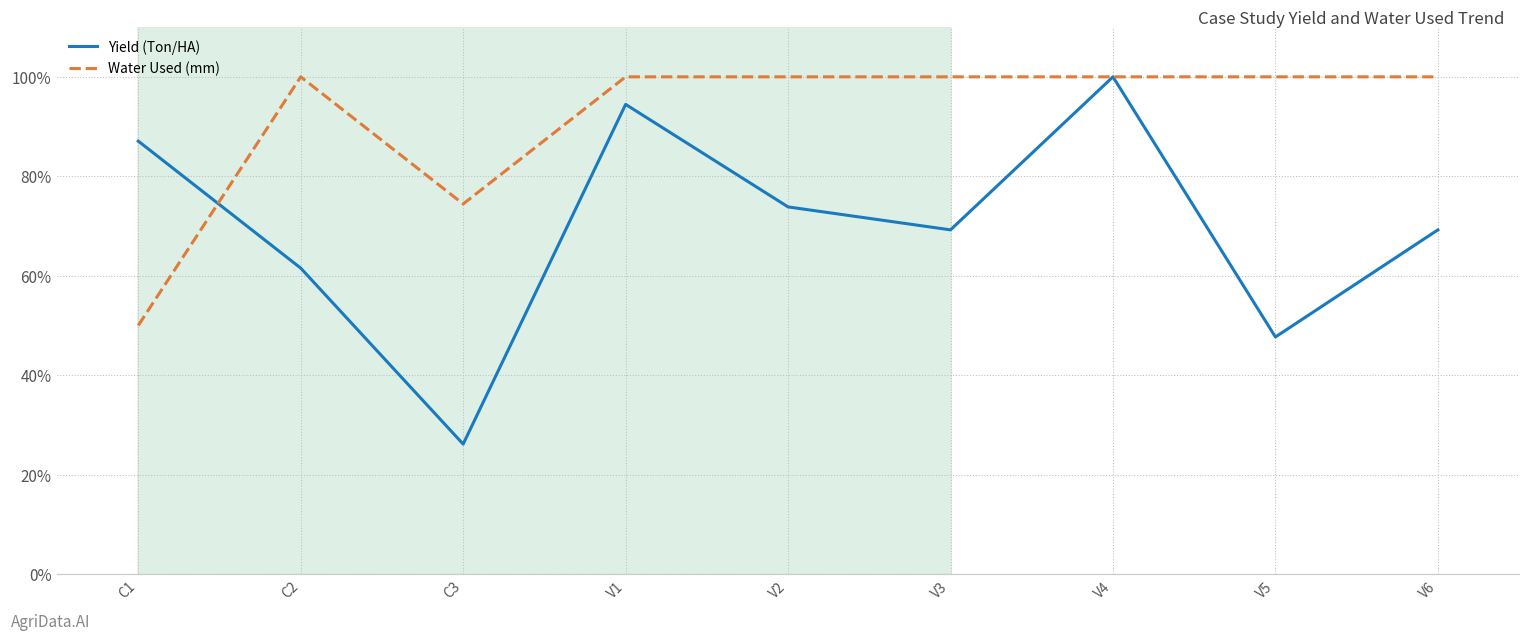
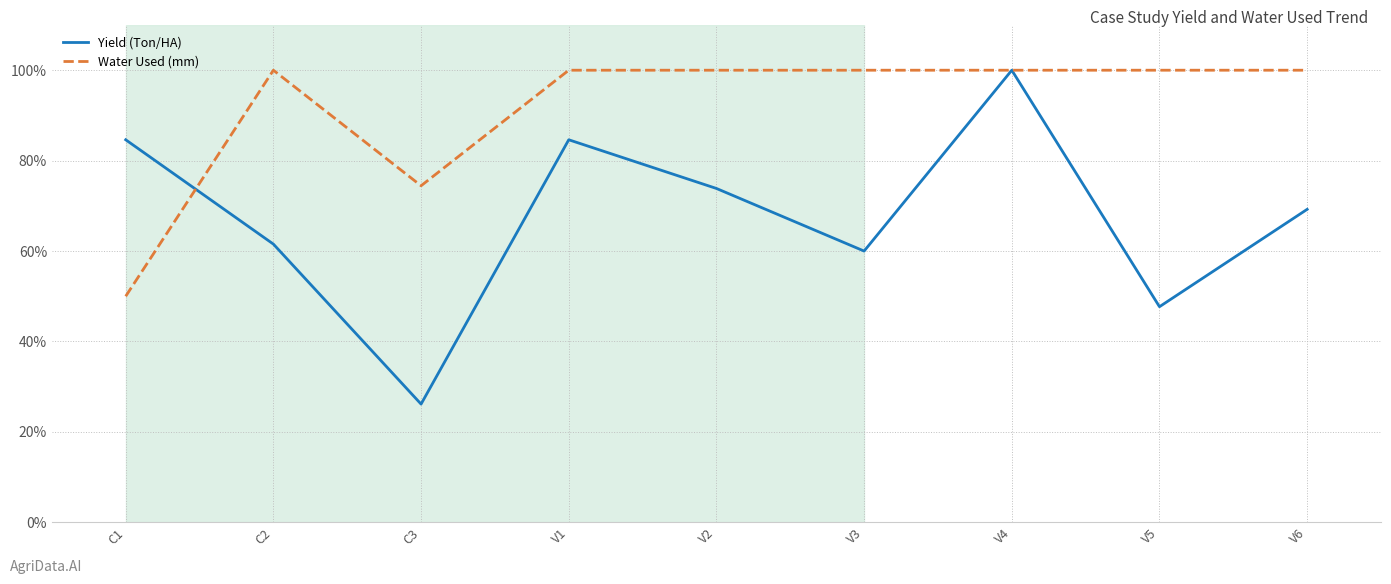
Yield (Ton/HA), C1: 87% -> 85%
Yield (Ton/HA), V1: 94% -> 85%
Yield (Ton/HA), V3: 69% -> 60%
